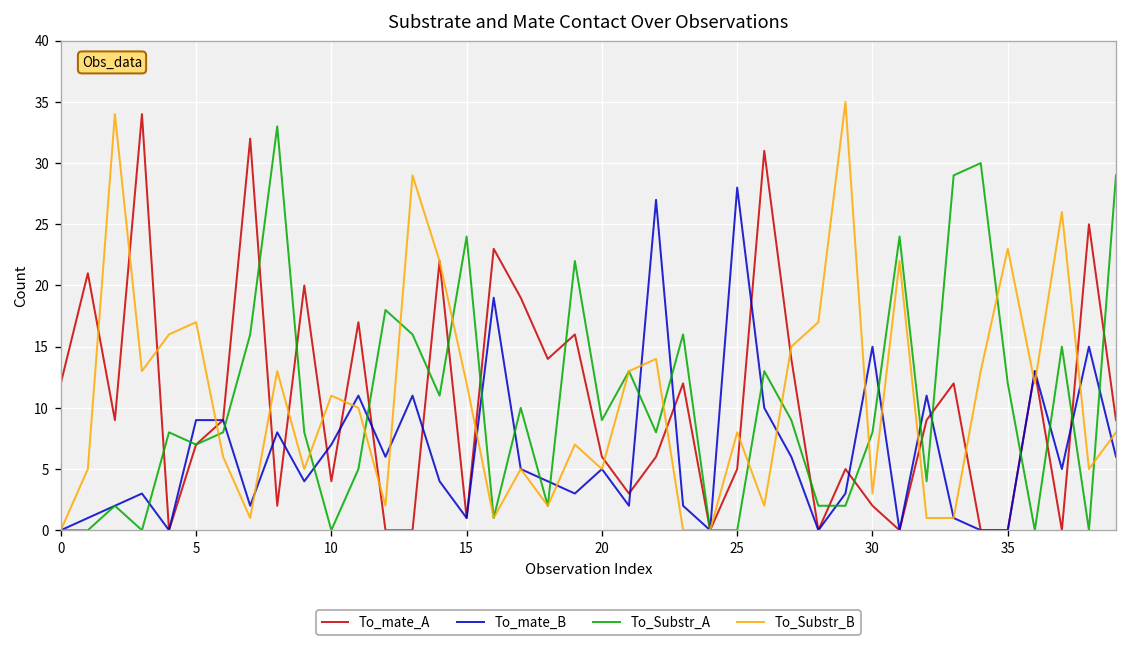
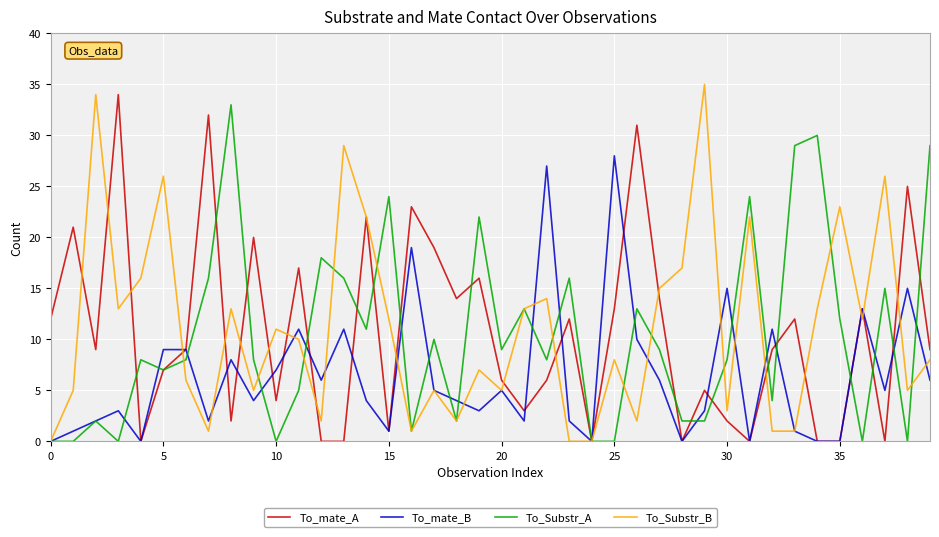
To_Substr_B, 5: 17 -> 26
To_mate_A, 25: 5 -> 13
